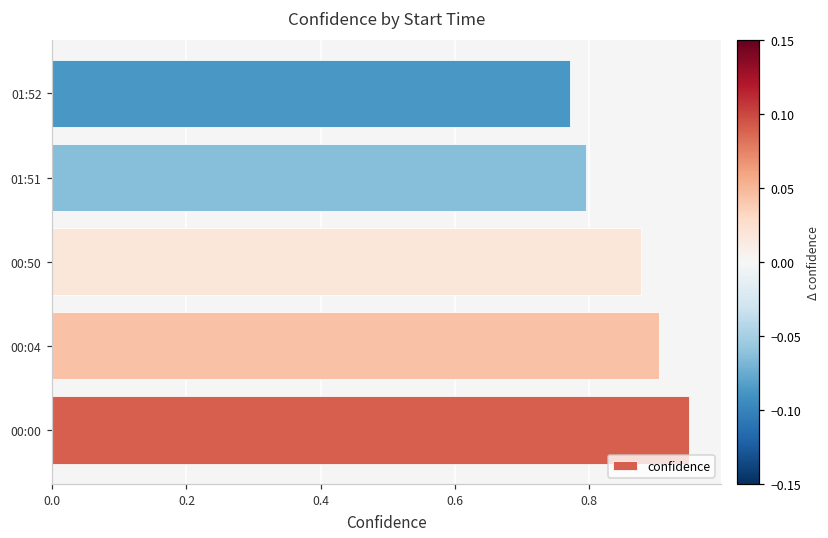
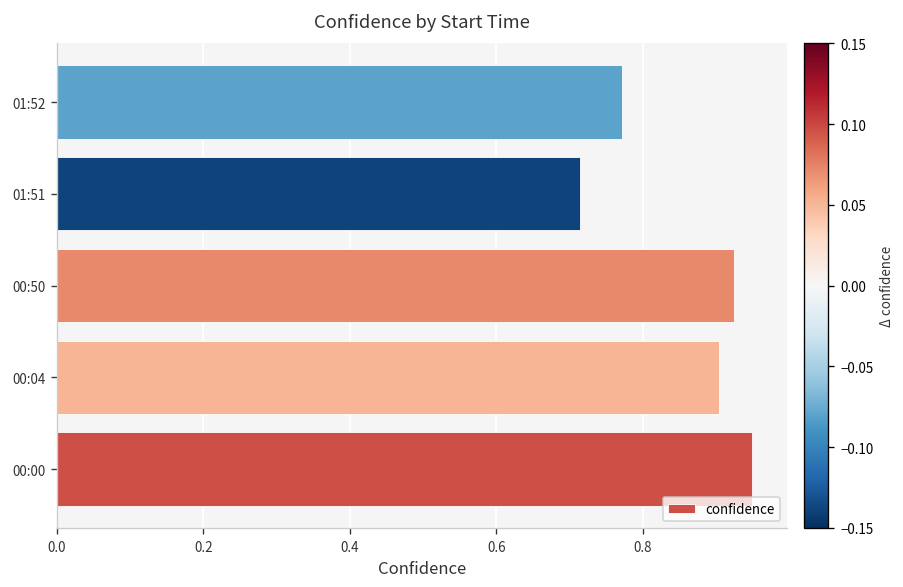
01:51: 0.79 -> 0.71
00:50: 0.88 -> 0.92
